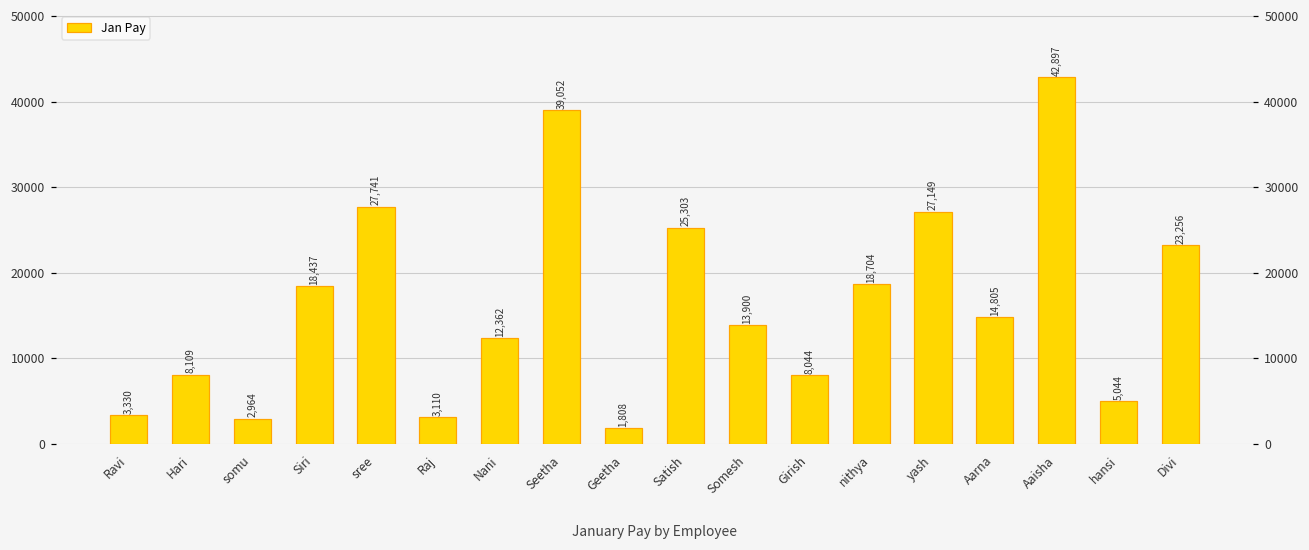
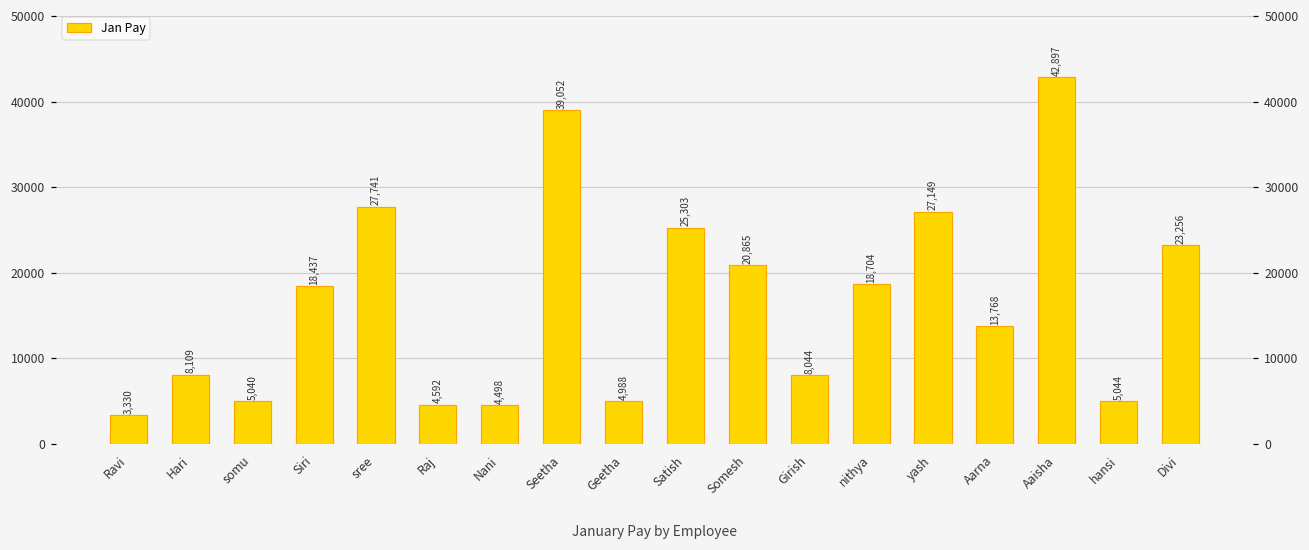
somu: 2,964 -> 5,040
Raj: 3,110 -> 4,592
Nani: 12,362 -> 4,498
Geetha: 1,808 -> 4,988
Somesh: 13,900 -> 20,865
Aarna: 14,805 -> 13,768
